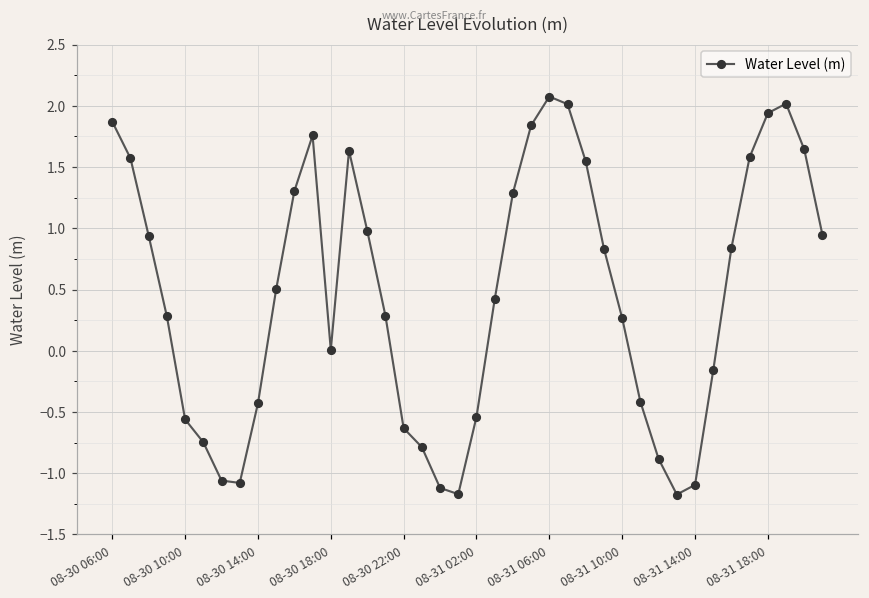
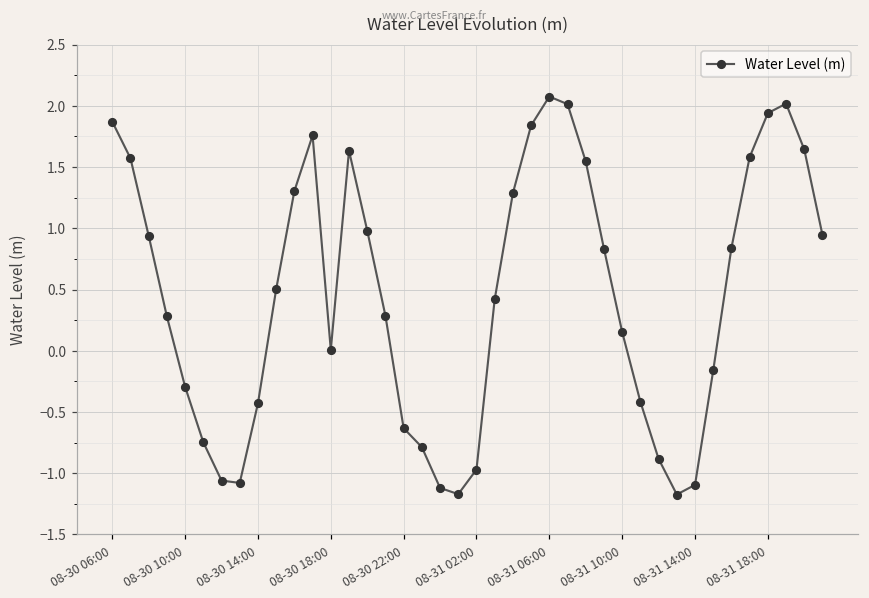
08-30 10:00: -0.56 -> -0.29
08-31 02:00: -0.54 -> -0.97
08-31 10:00: 0.27 -> 0.15
